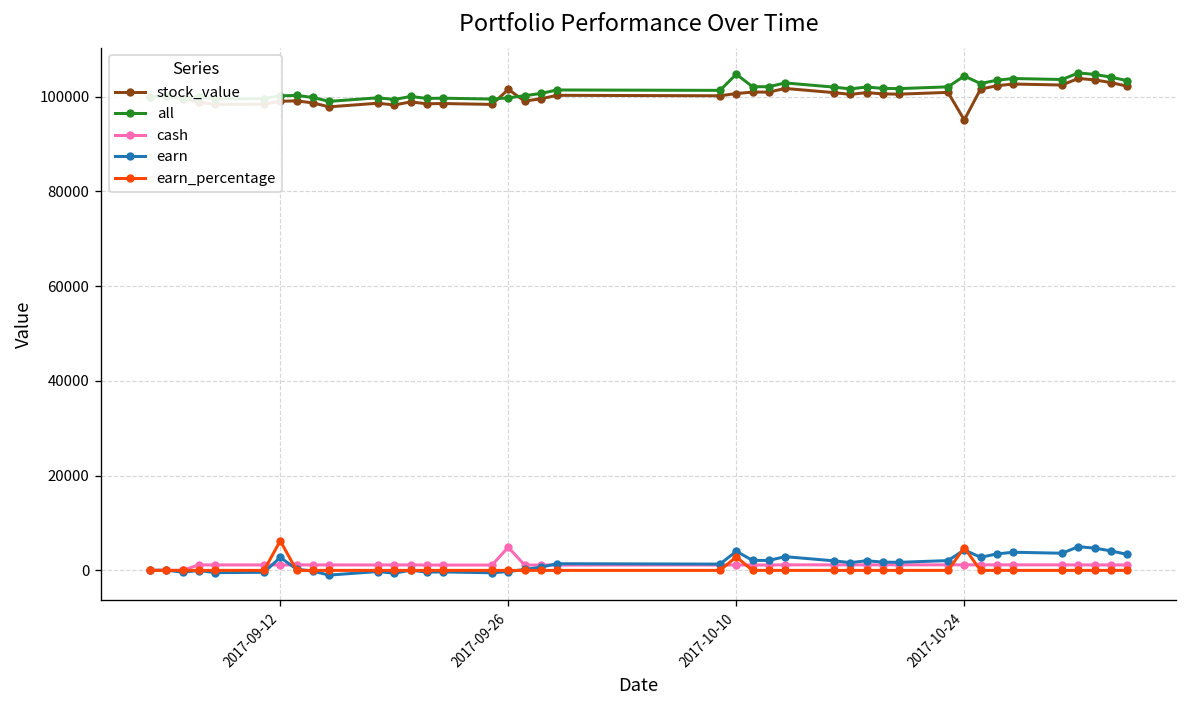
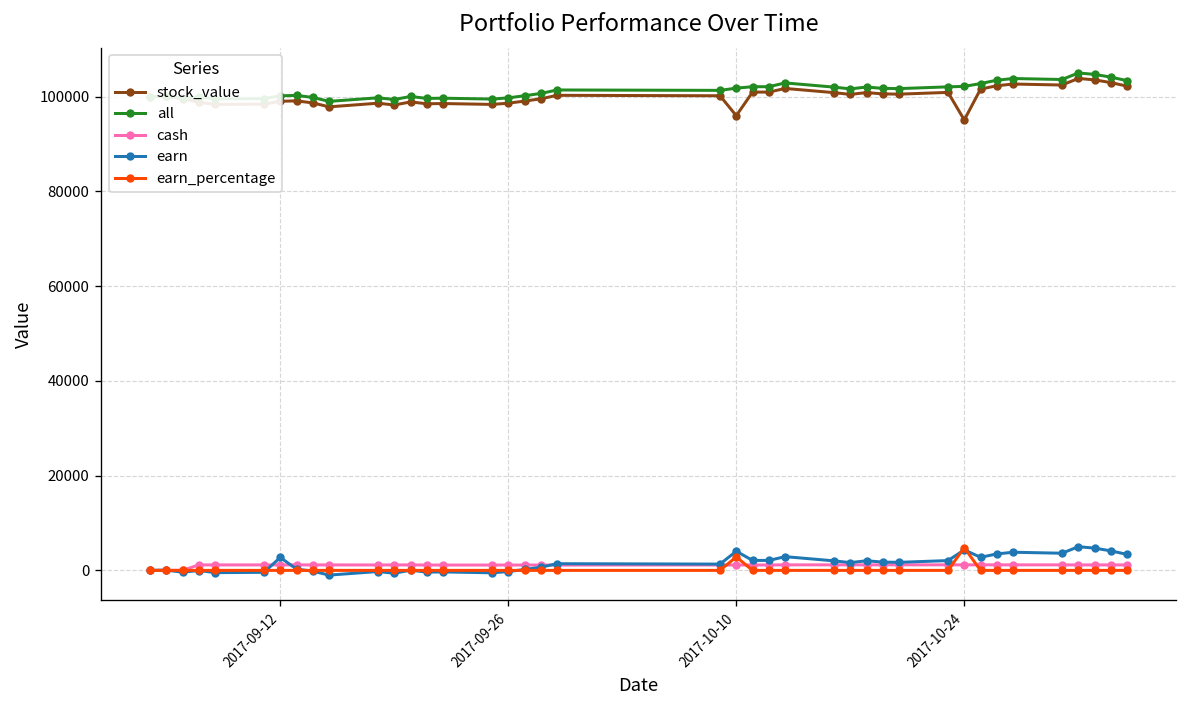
earn_percentage, 2017-09-12: 6000 -> 0
stock_value, 2017-09-26: 102000 -> 99000
cash, 2017-09-26: 5000 -> 1000
stock_value, 2017-10-10: 101000 -> 96000
all, 2017-10-10: 105000 -> 102000
all, 2017-10-24: 104000 -> 102000
